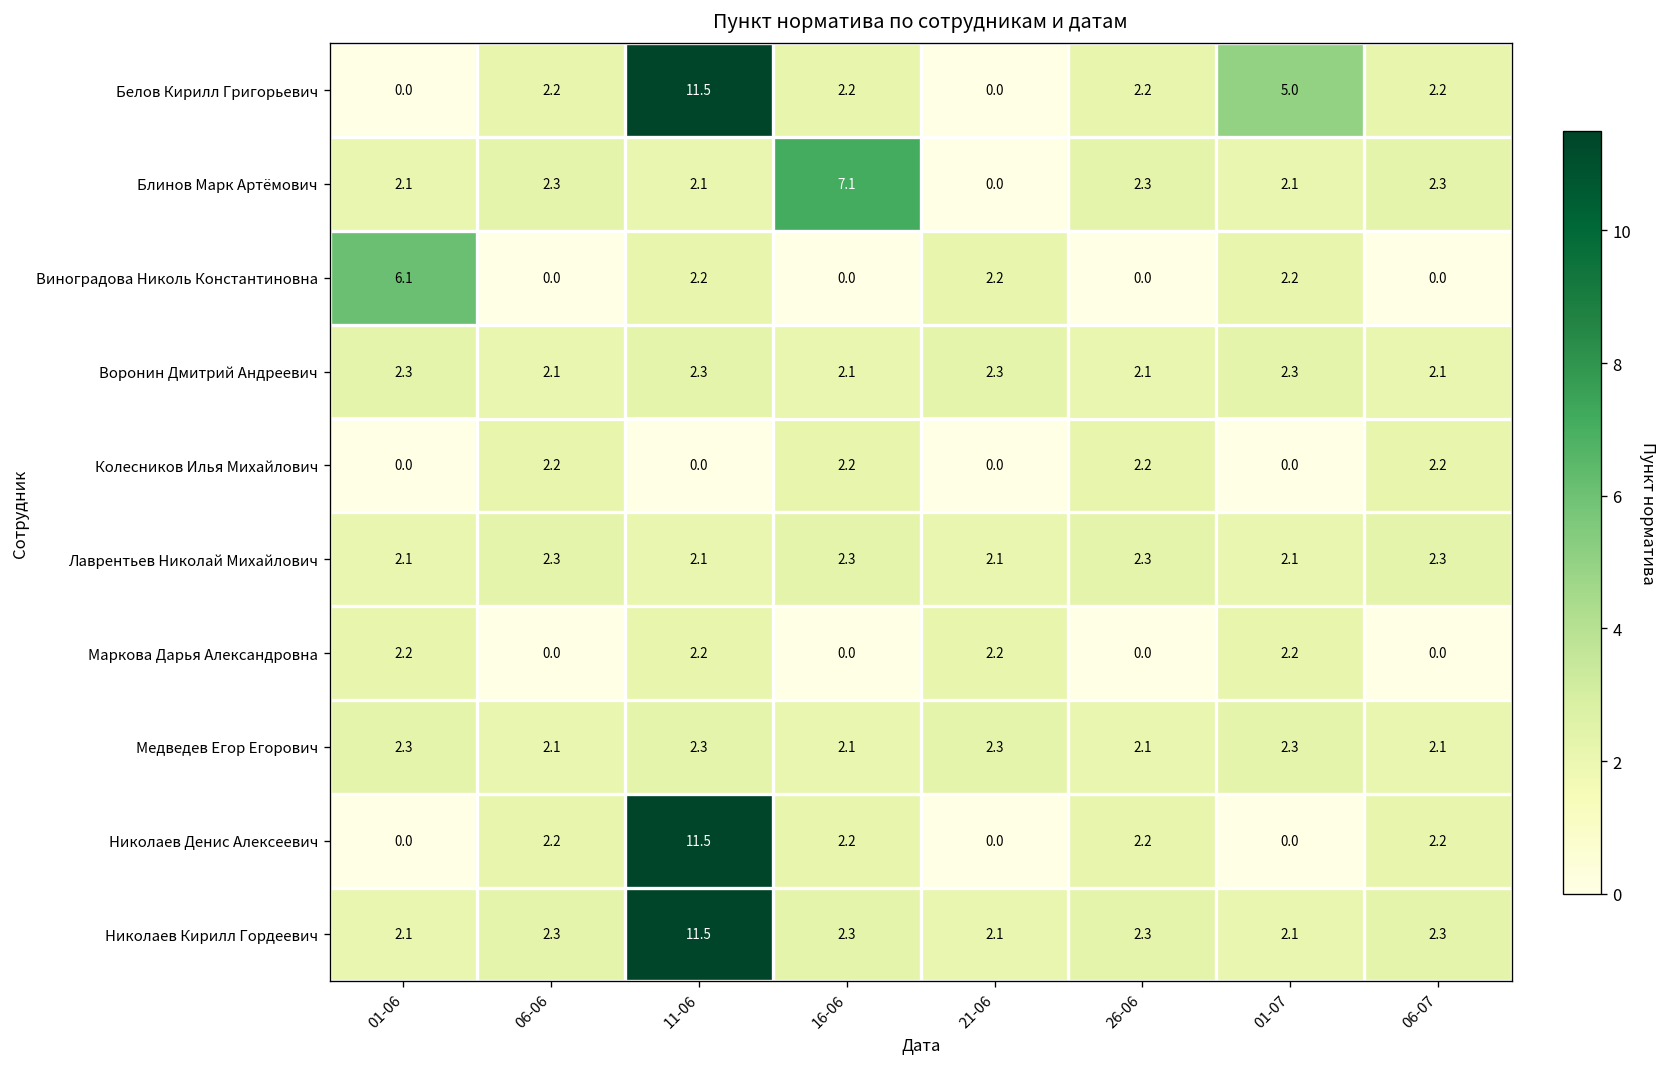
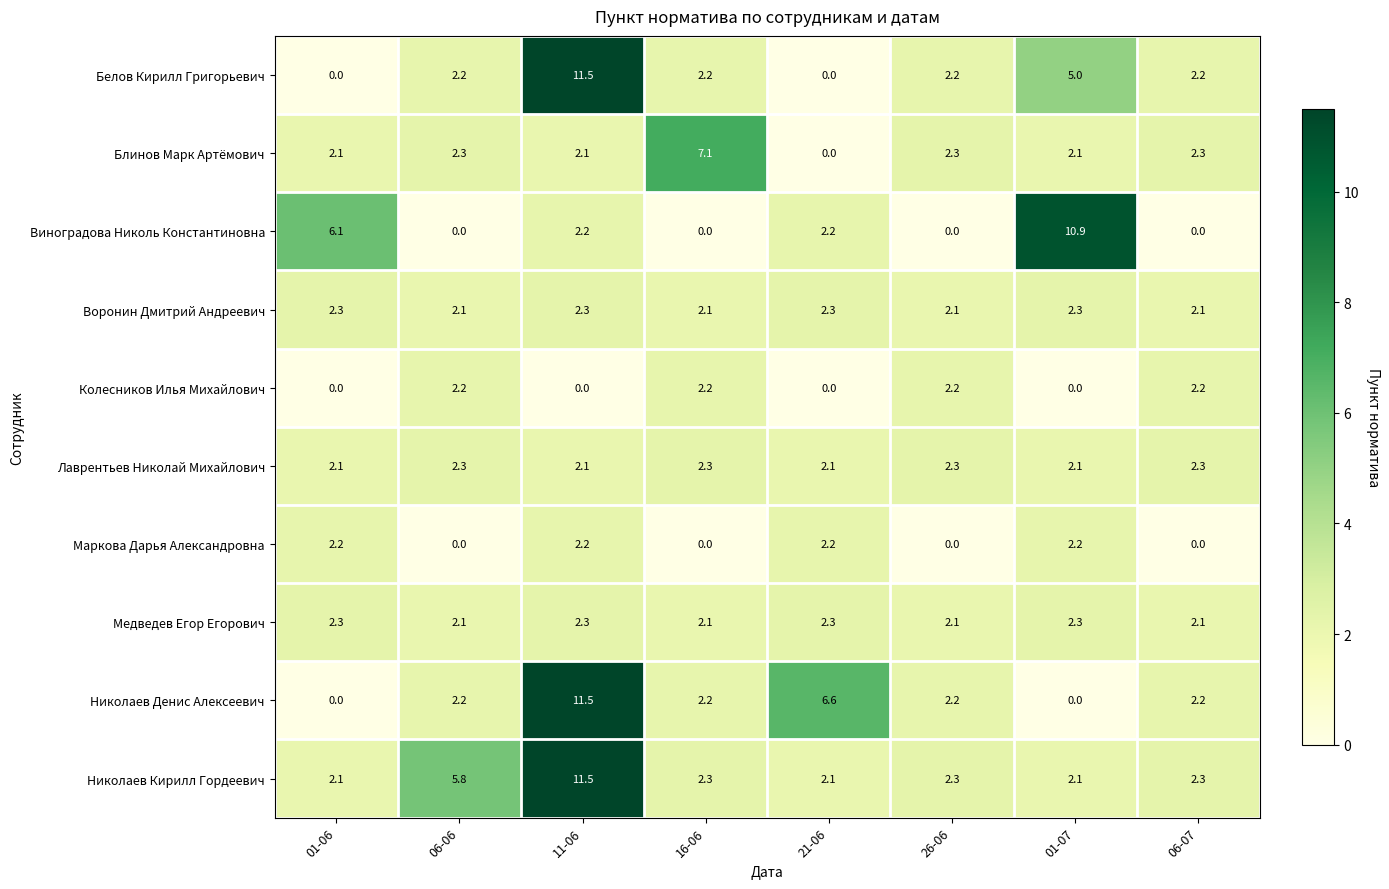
Виноградова Николь Константиновна, 01-07: 2.2 -> 10.9
Николаев Денис Алексеевич, 21-06: 0.0 -> 6.6
Николаев Кирилл Гордеевич, 06-06: 2.3 -> 5.8
